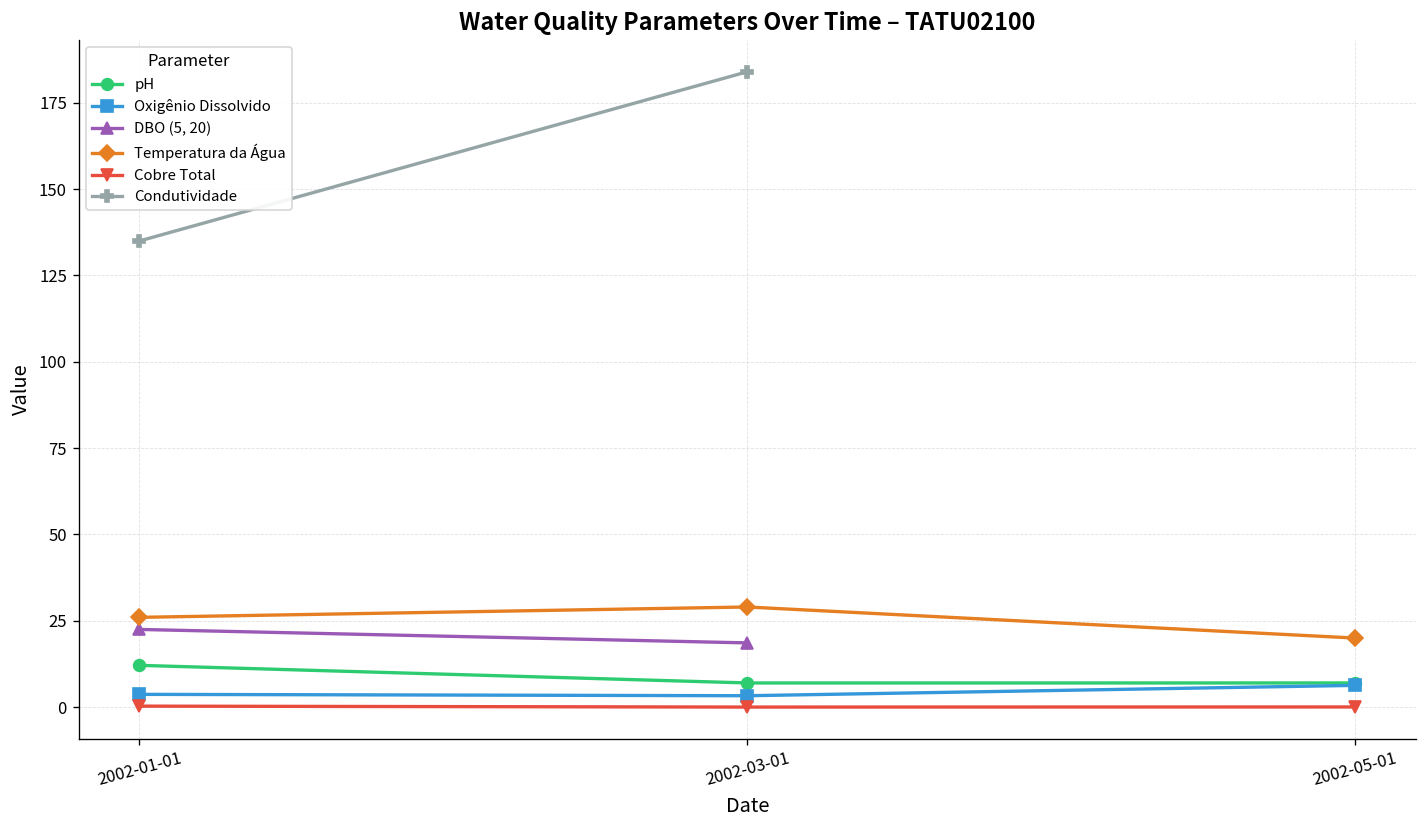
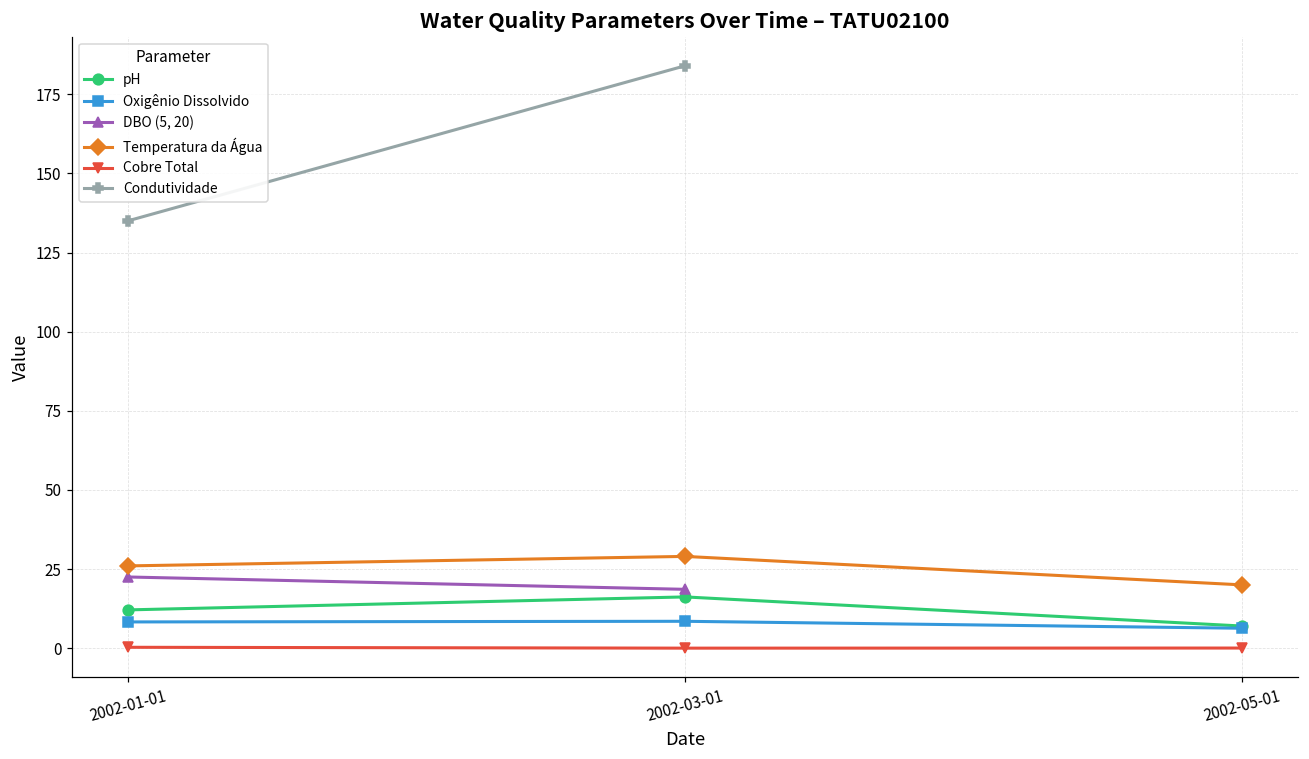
Oxigênio Dissolvido, 2002-01-01: 4 -> 8
pH, 2002-03-01: 7 -> 16
Oxigênio Dissolvido, 2002-03-01: 3 -> 9
